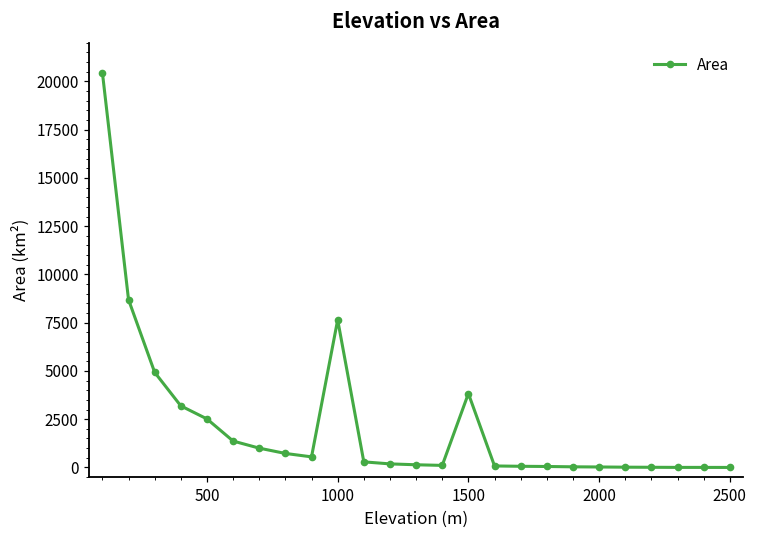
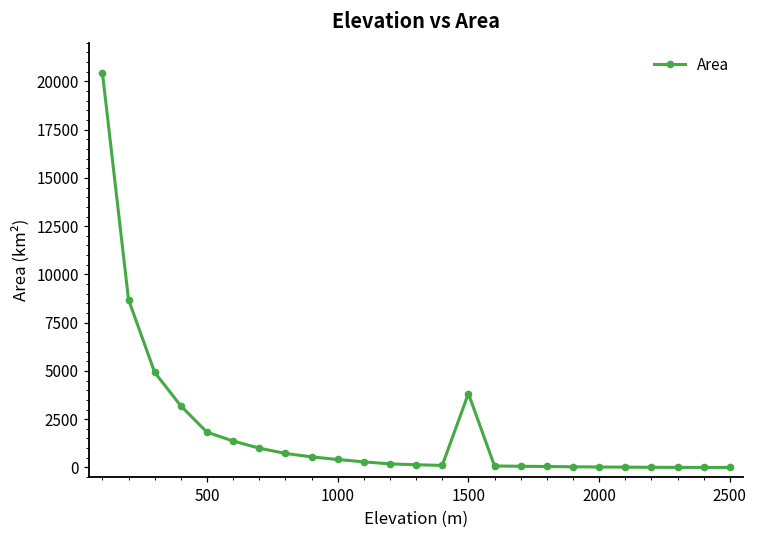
500: 2500 -> 1800
1000: 7600 -> 400
